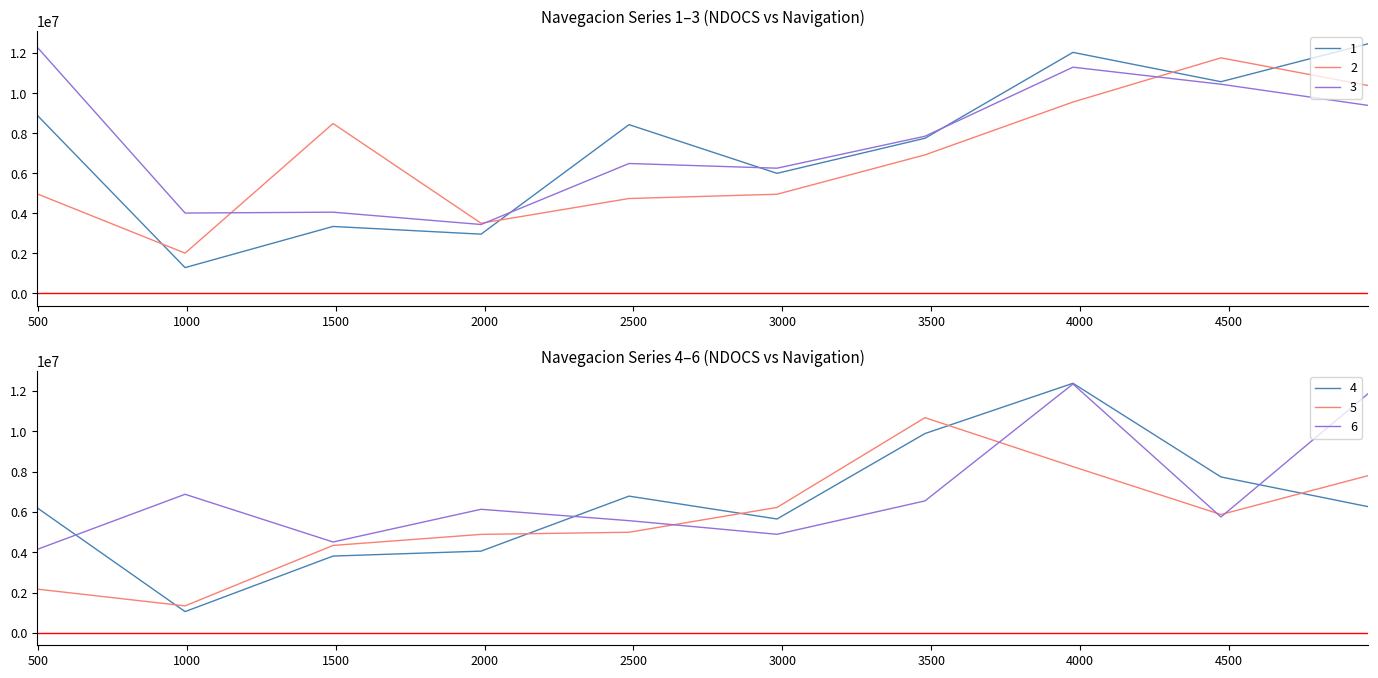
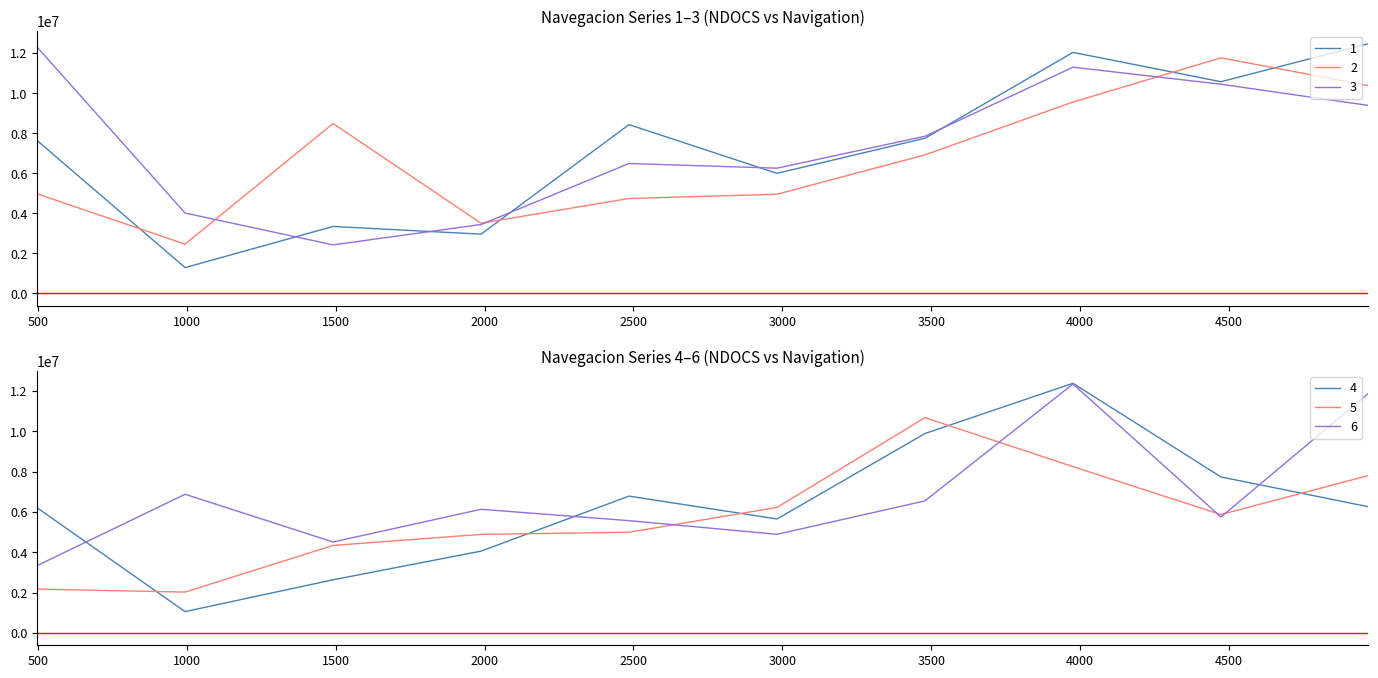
Navegacion Series 1–3 (NDOCS vs Navigation), 1, 500: 8900000 -> 7600000
Navegacion Series 1–3 (NDOCS vs Navigation), 2, 1000: 2000000 -> 2500000
Navegacion Series 1–3 (NDOCS vs Navigation), 3, 1500: 4100000 -> 2400000
Navegacion Series 4–6 (NDOCS vs Navigation), 6, 500: 4100000 -> 3300000
Navegacion Series 4–6 (NDOCS vs Navigation), 5, 1000: 1300000 -> 2000000
Navegacion Series 4–6 (NDOCS vs Navigation), 4, 1500: 3800000 -> 2600000
